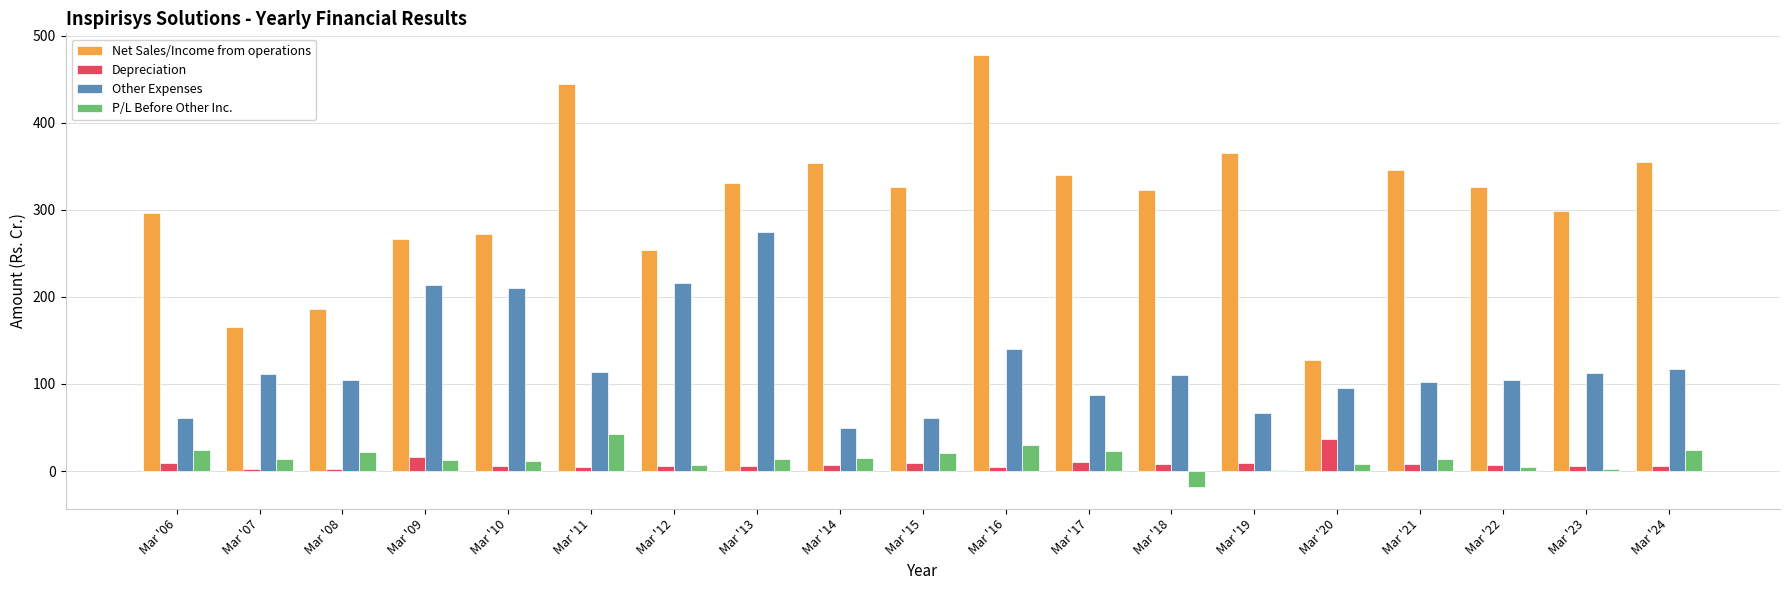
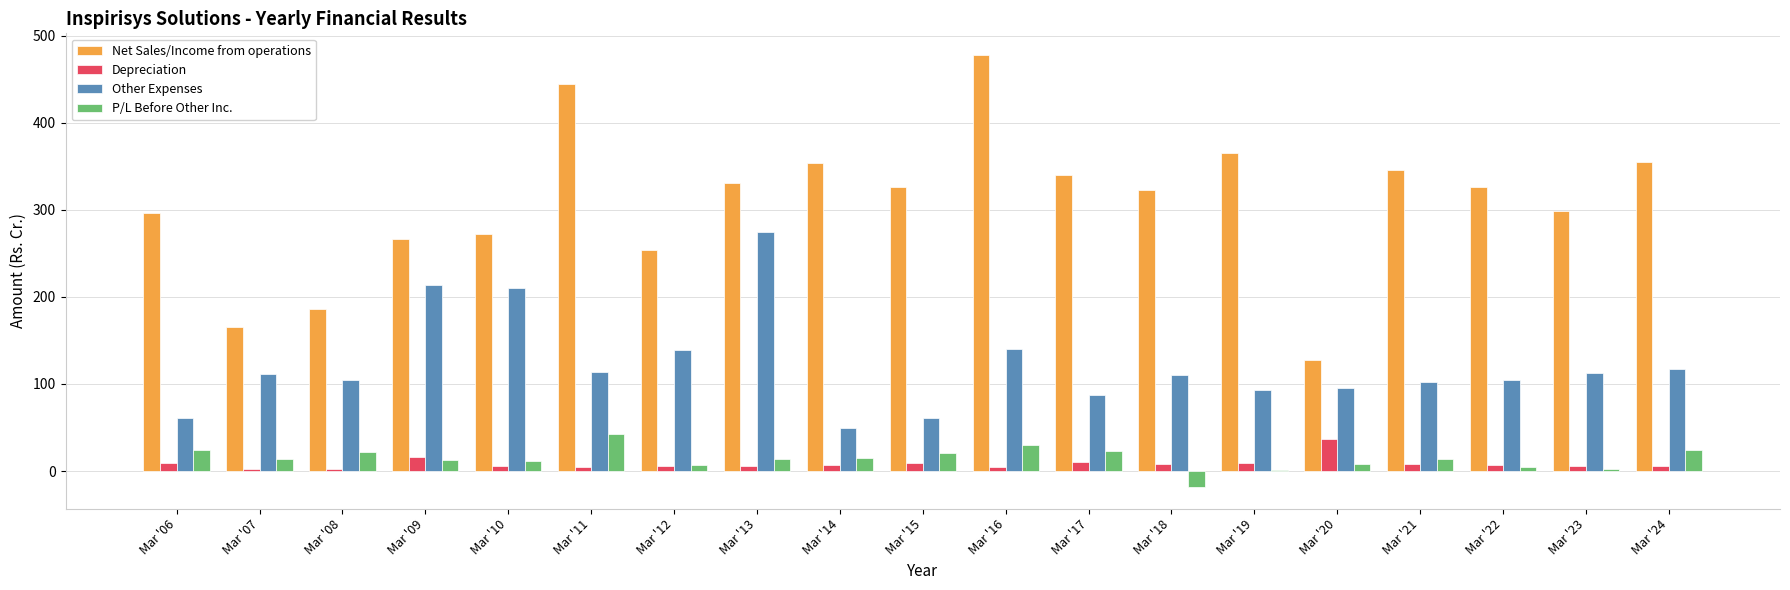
Other Expenses, Mar '12: 220 -> 140
Other Expenses, Mar '19: 70 -> 90
